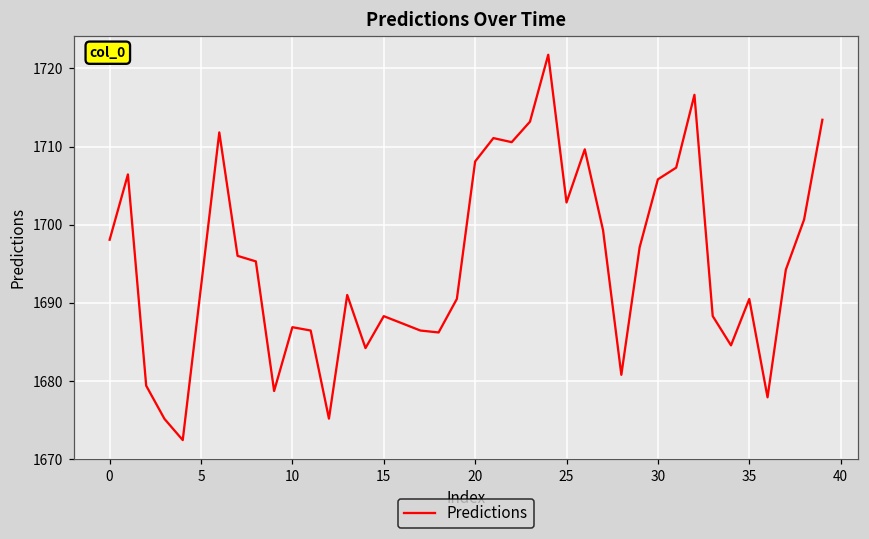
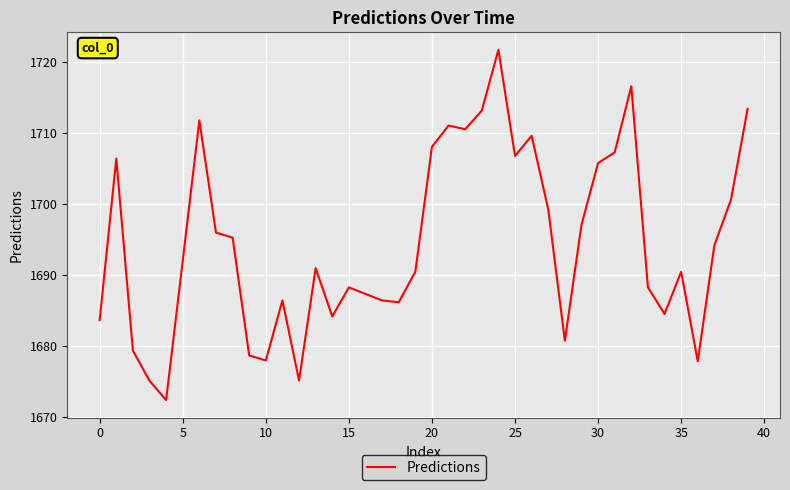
0: 1698 -> 1684
10: 1687 -> 1678
25: 1703 -> 1707
